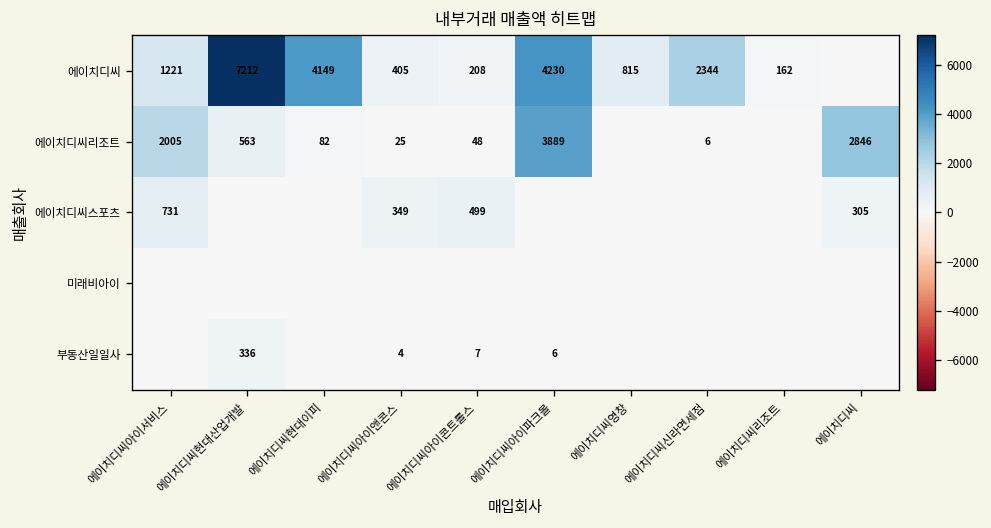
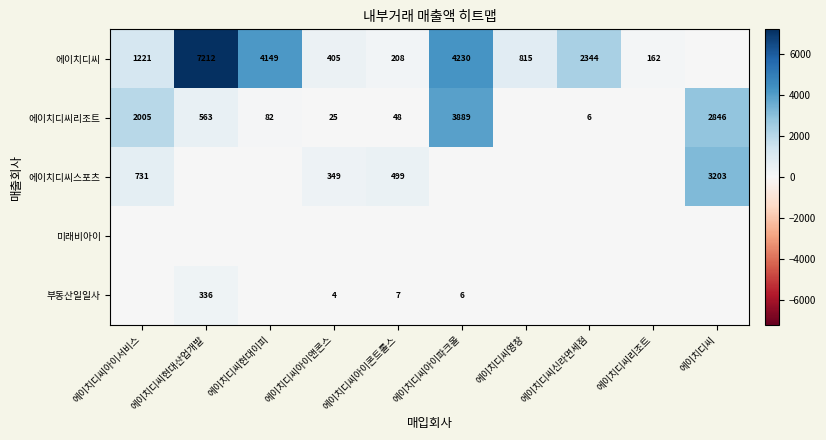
에이치디씨스포츠, 에이치디씨: 305 -> 3203
